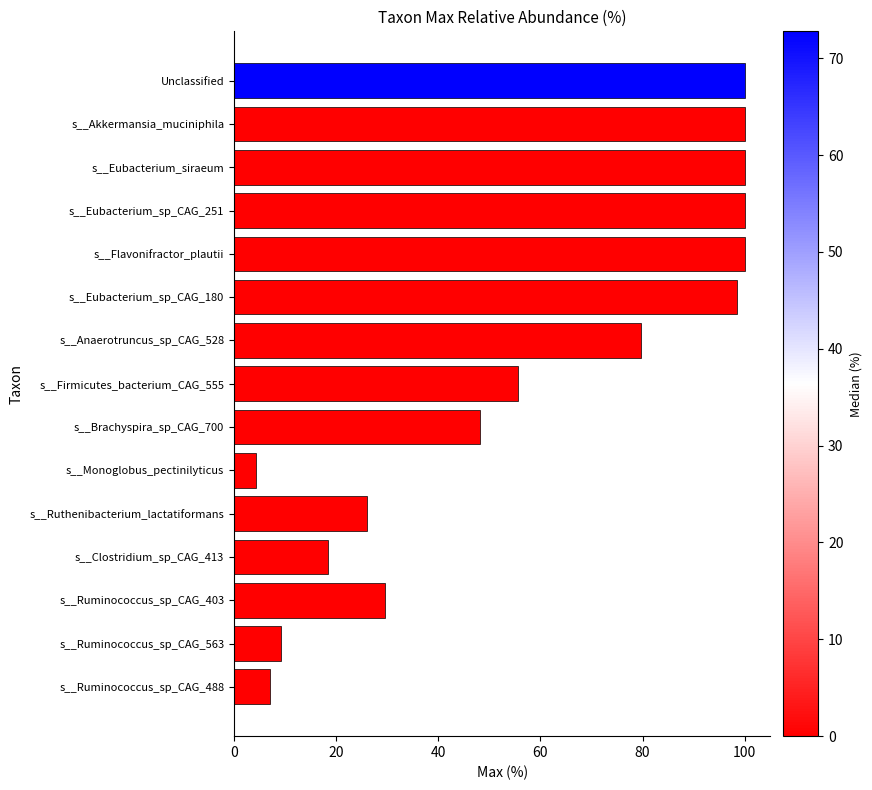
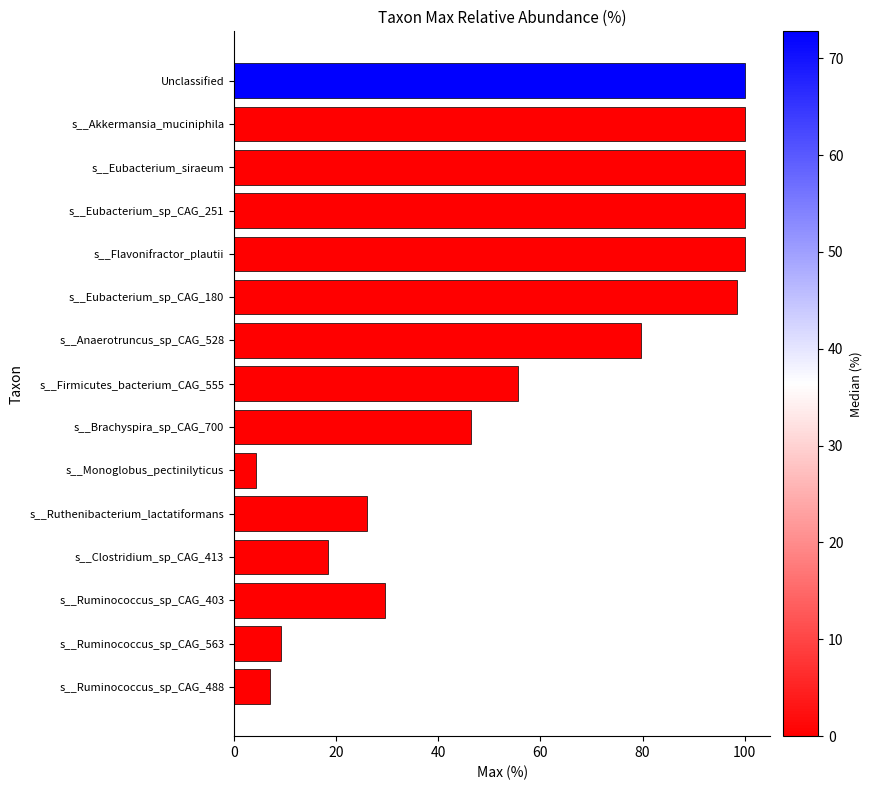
s__Brachyspira_sp_CAG_700: 48 -> 46
